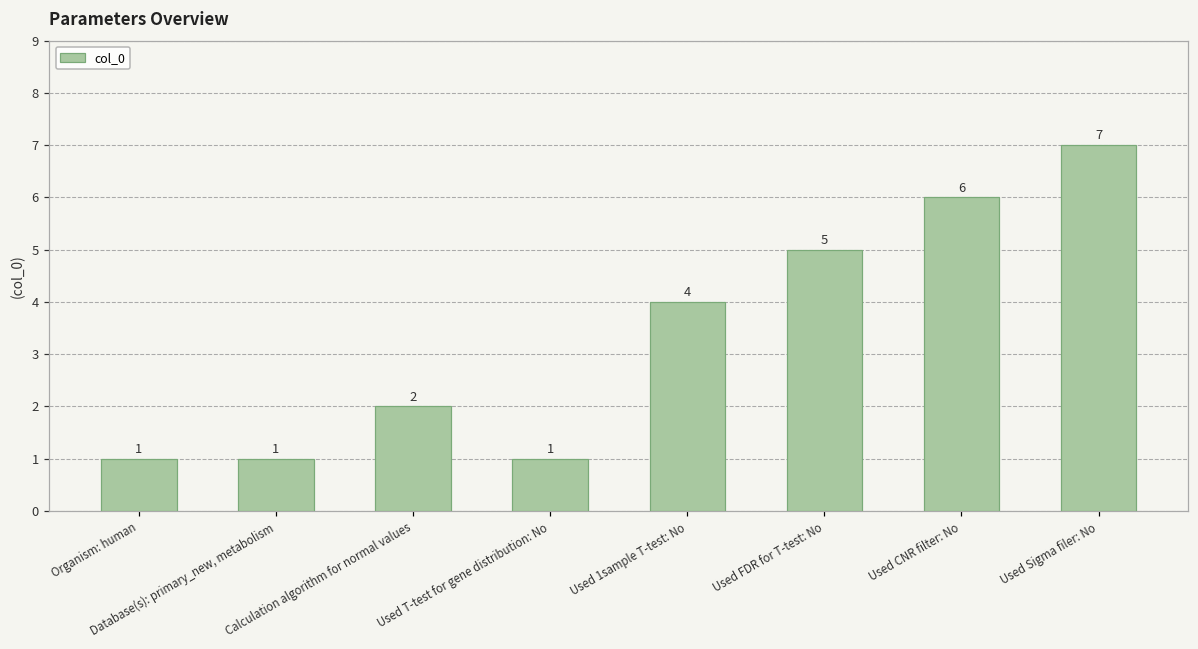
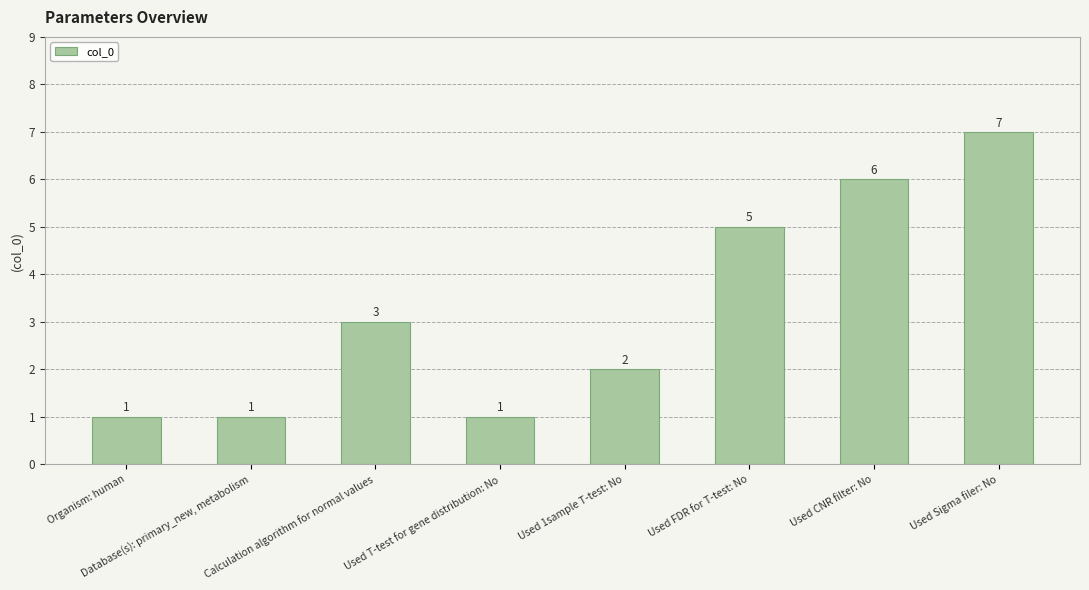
Calculation algorithm for normal values: 2 -> 3
Used 1sample T-test: No: 4 -> 2
